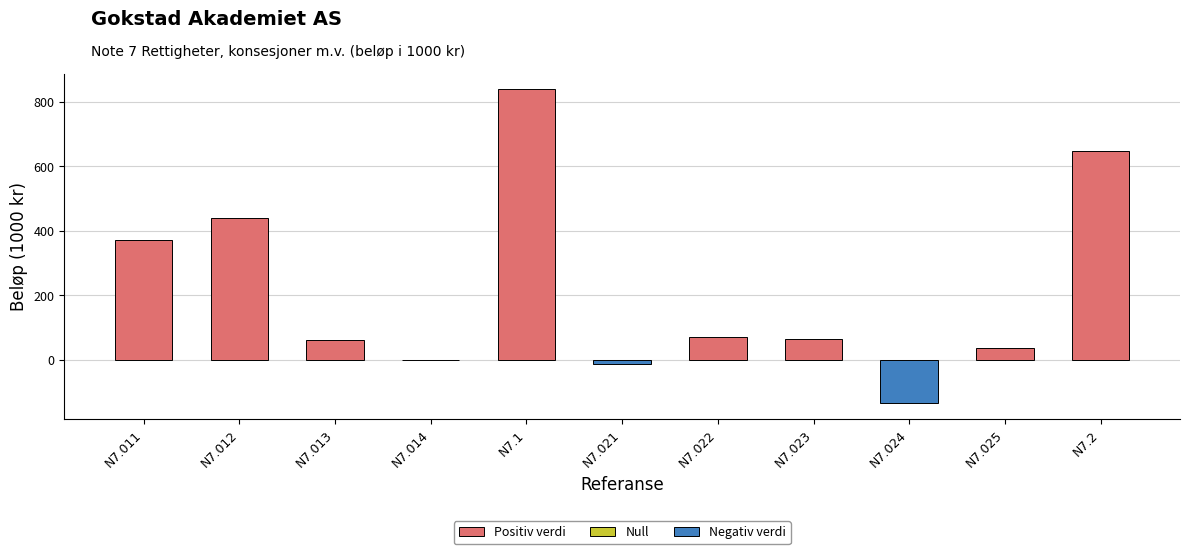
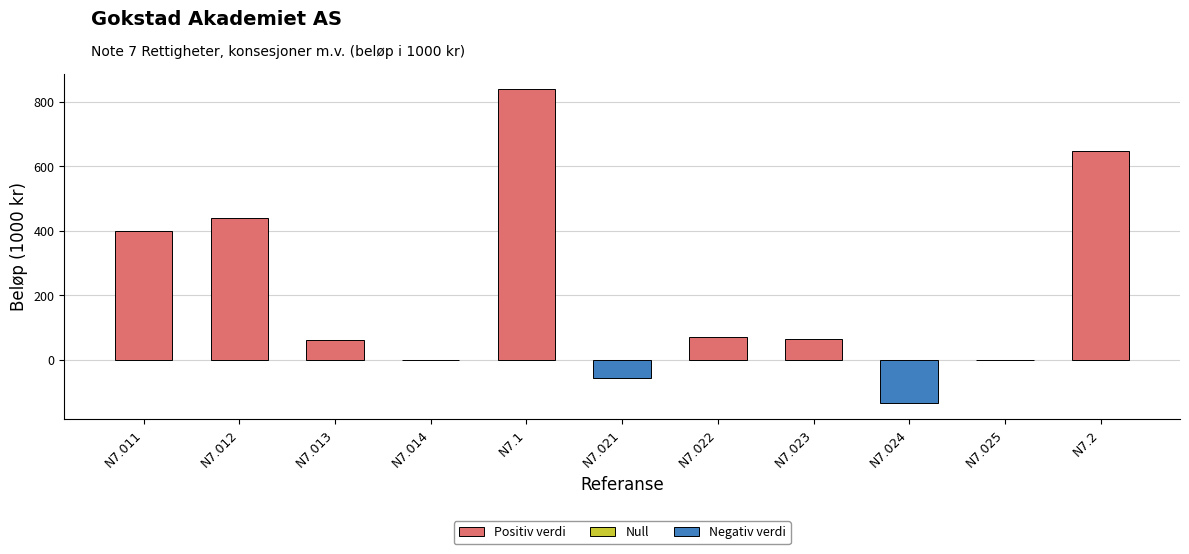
N7.011: 370 -> 400
N7.021: -10 -> -60
N7.025: 40 -> 0
